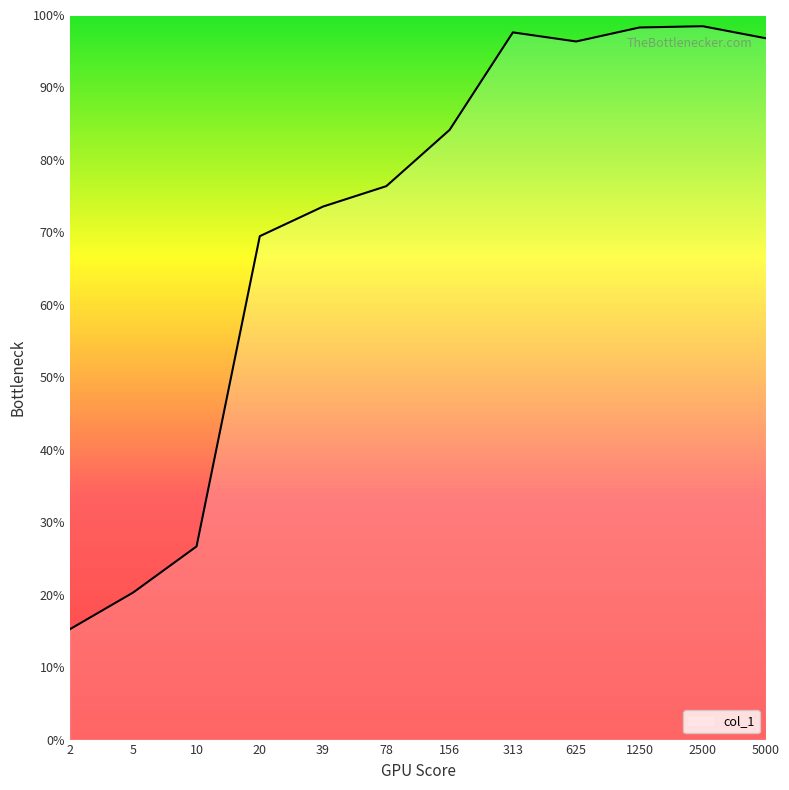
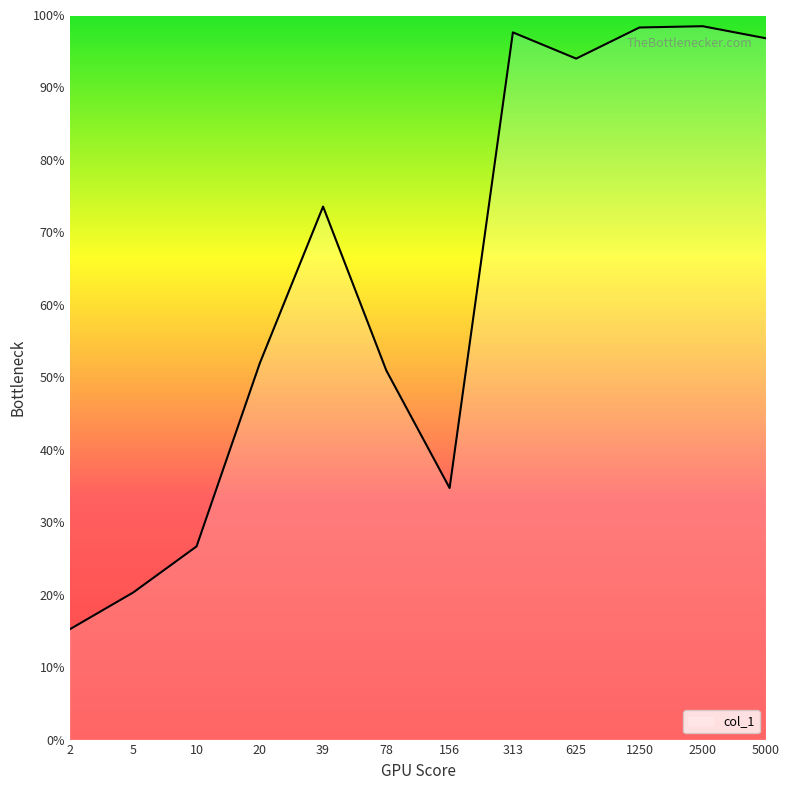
20: 69% -> 52%
78: 76% -> 51%
156: 84% -> 35%
625: 96% -> 94%
